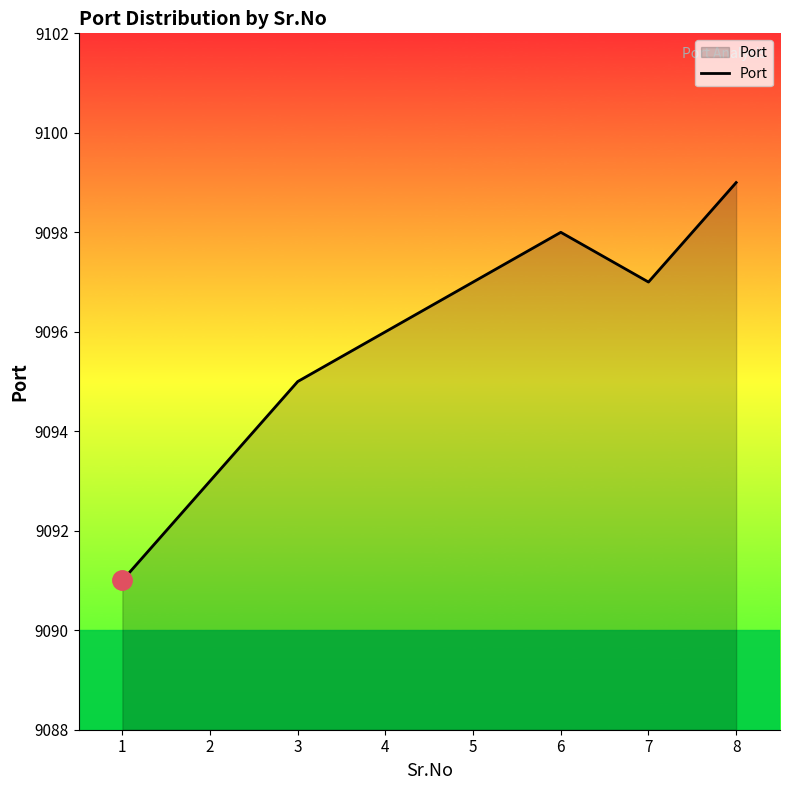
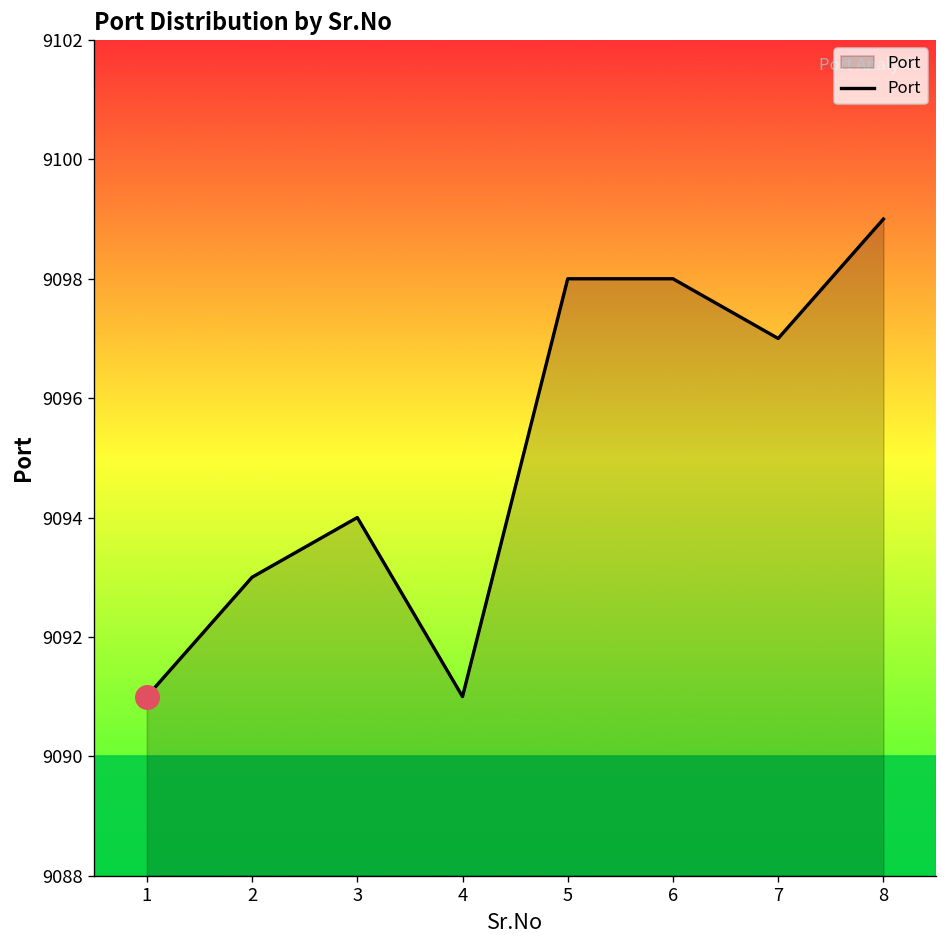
Port, 3: 9095 -> 9094
Port, 4: 9096 -> 9091
Port, 5: 9097 -> 9098
